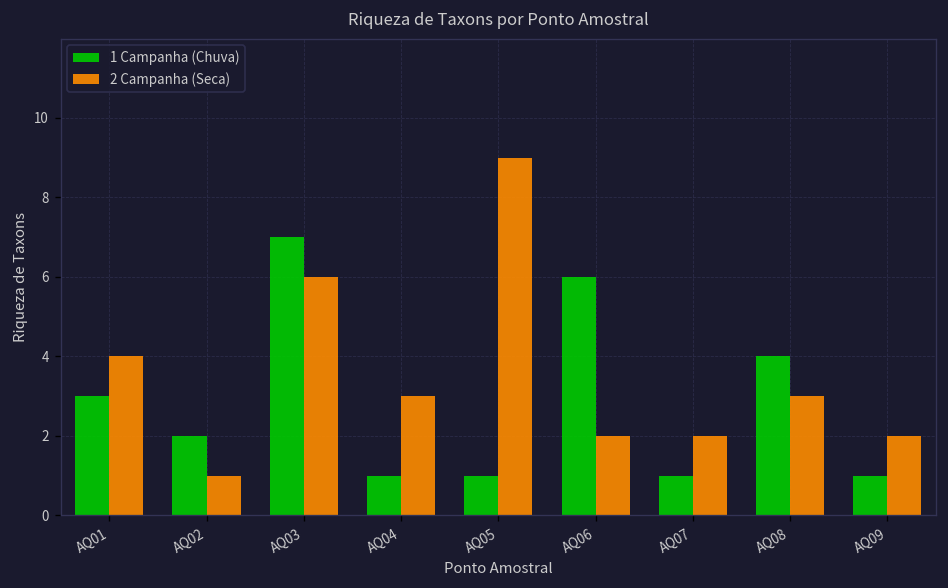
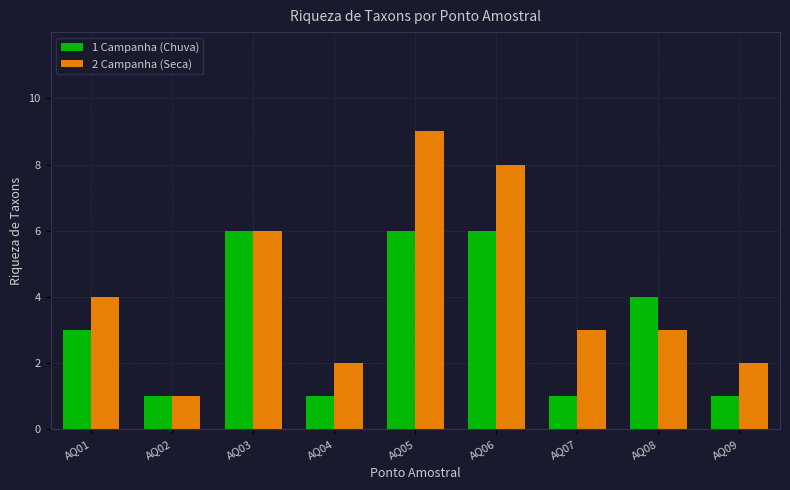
1 Campanha (Chuva), AQ02: 2 -> 1
1 Campanha (Chuva), AQ03: 7 -> 6
2 Campanha (Seca), AQ04: 3 -> 2
1 Campanha (Chuva), AQ05: 1 -> 6
2 Campanha (Seca), AQ06: 2 -> 8
2 Campanha (Seca), AQ07: 2 -> 3
